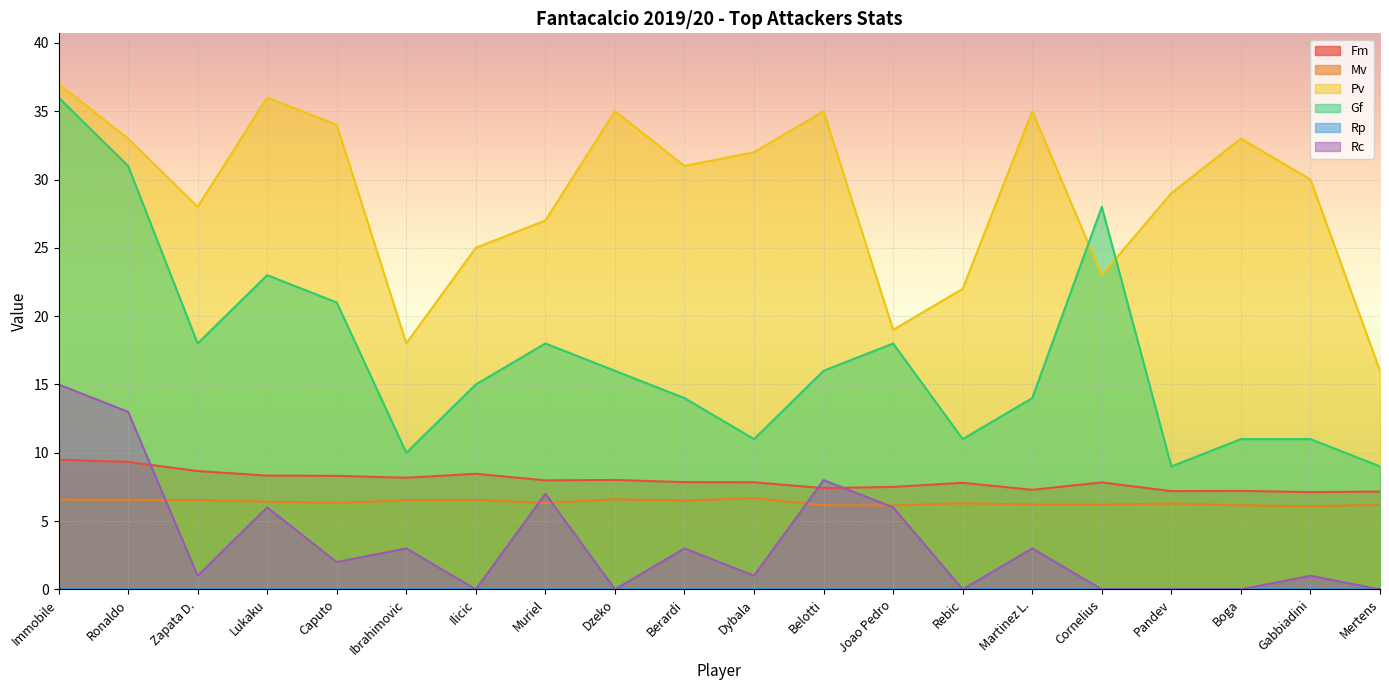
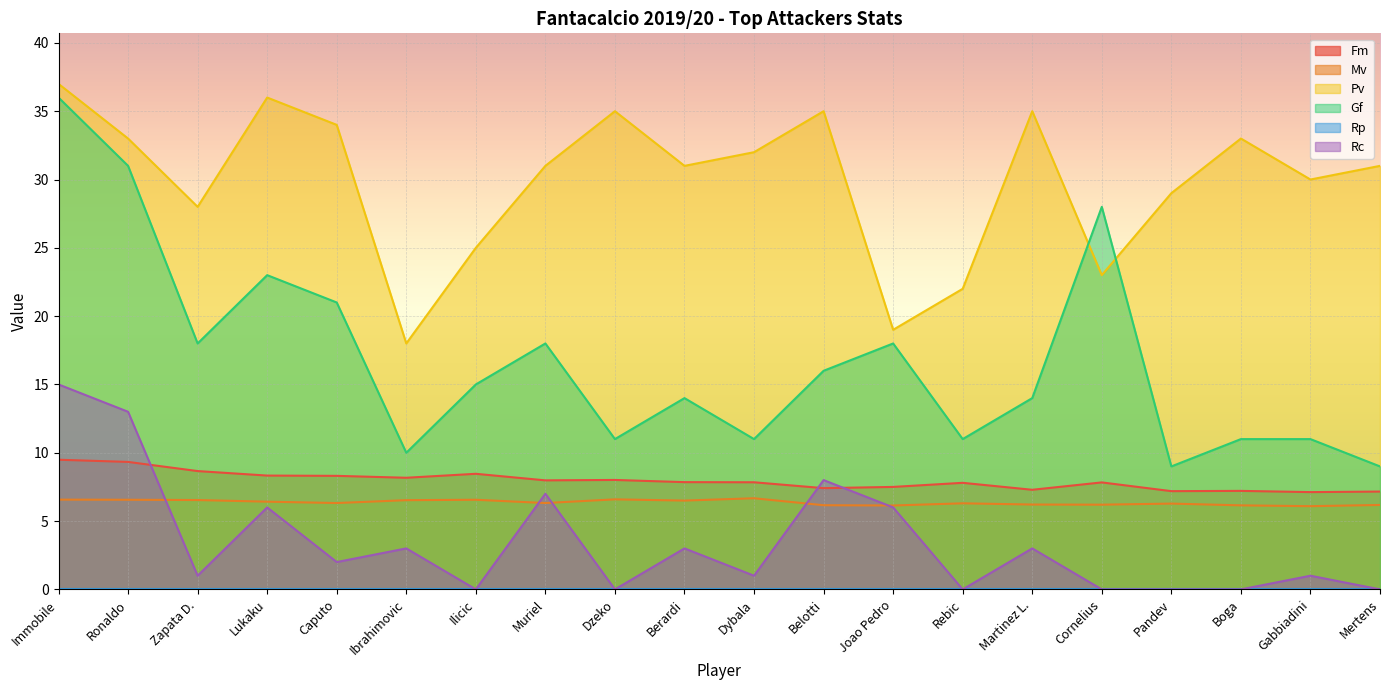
Pv, Muriel: 27 -> 31
Gf, Dzeko: 16 -> 11
Pv, Mertens: 16 -> 31
